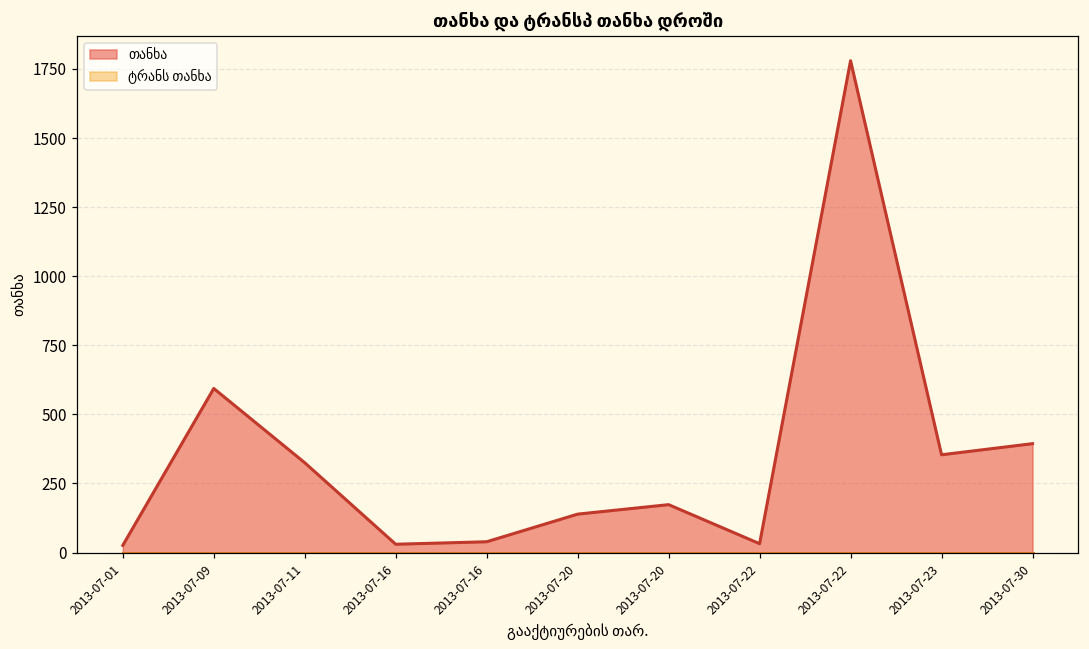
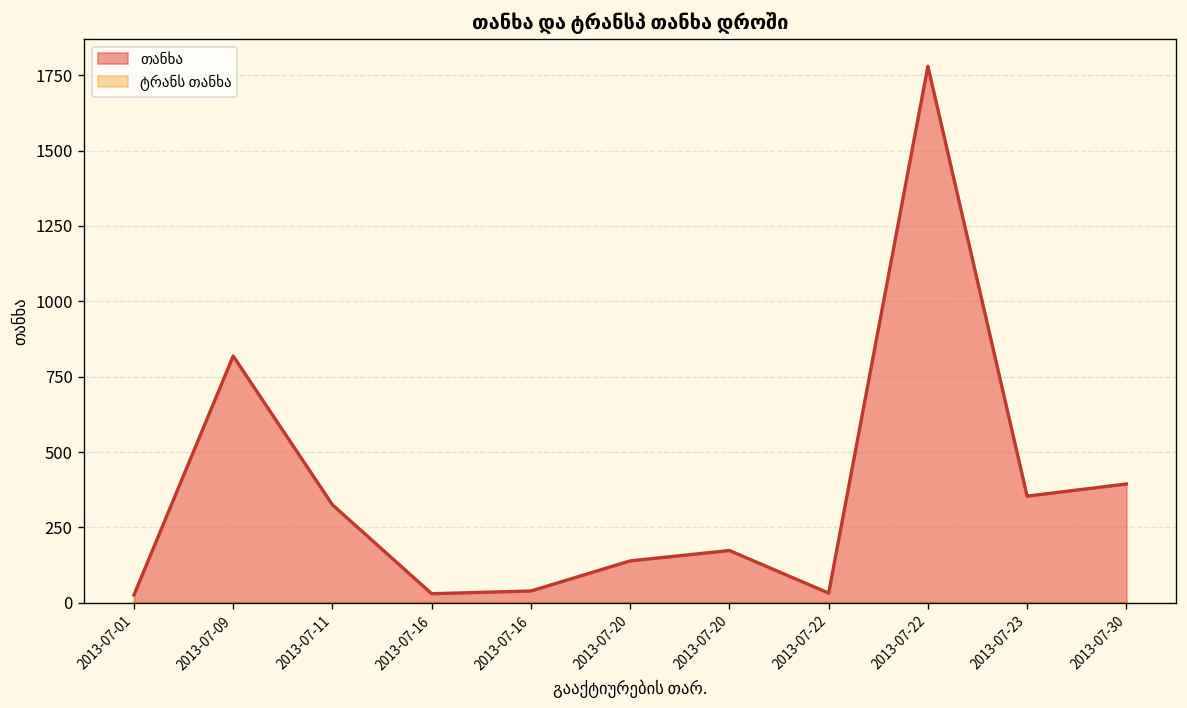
თანხა, 2013-07-09: 590 -> 820
